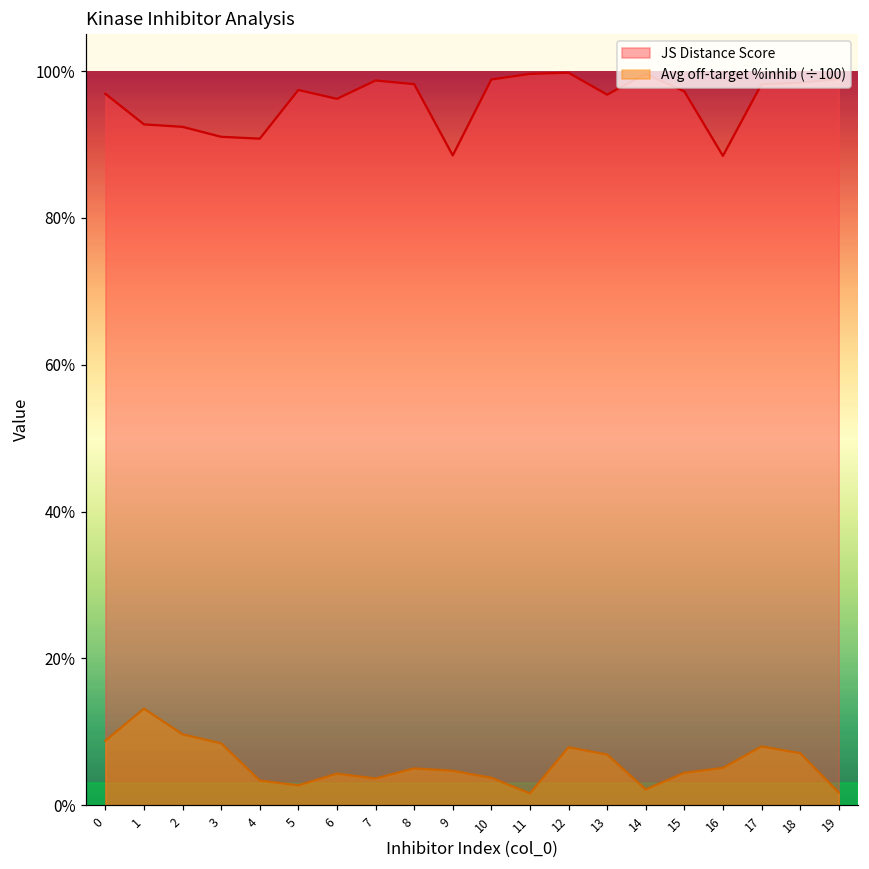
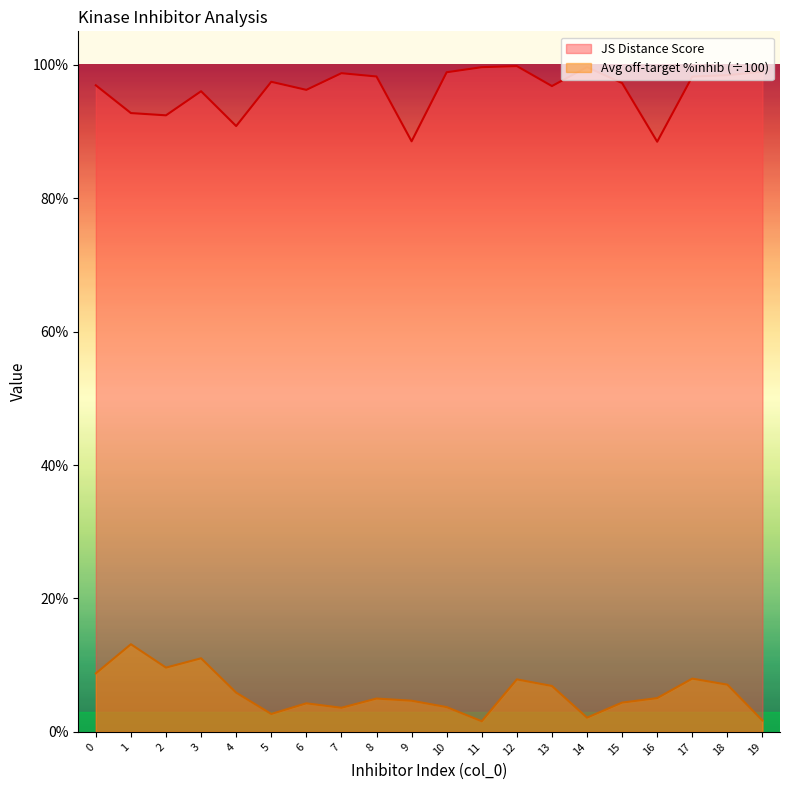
JS Distance Score, 3: 91% -> 96%
Avg off-target %inhib (÷100), 3: 8% -> 11%
Avg off-target %inhib (÷100), 4: 3% -> 6%
